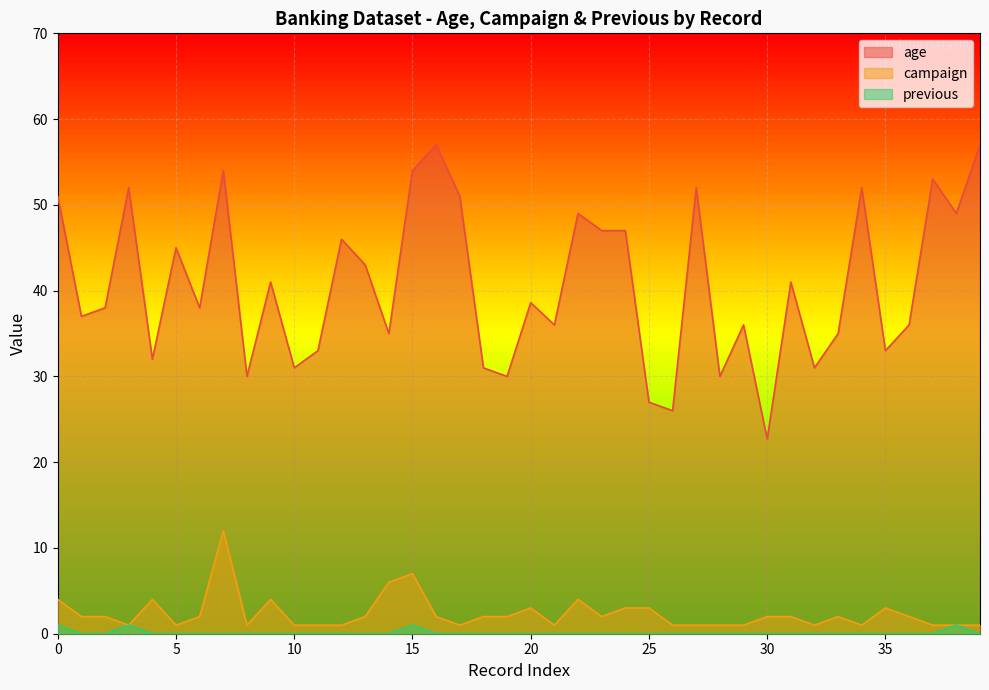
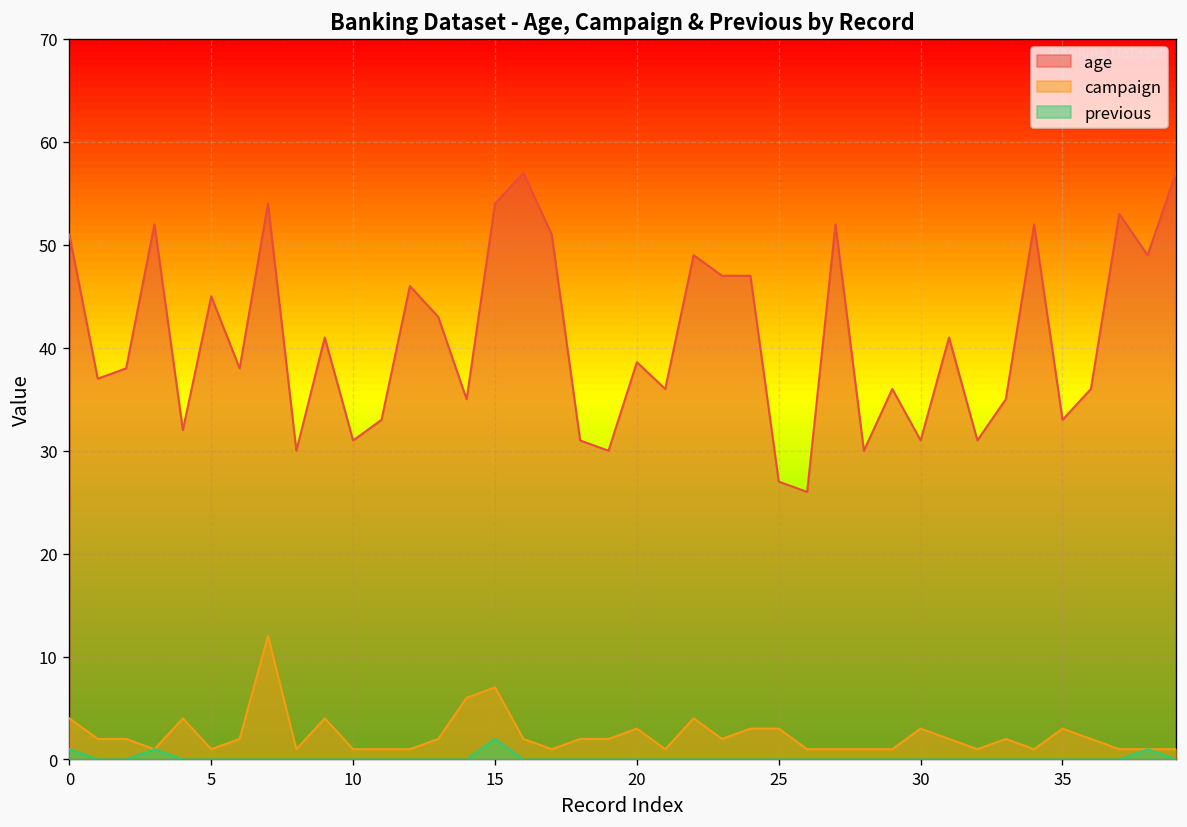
previous, 15: 1 -> 2
age, 30: 23 -> 31
campaign, 30: 2 -> 3
